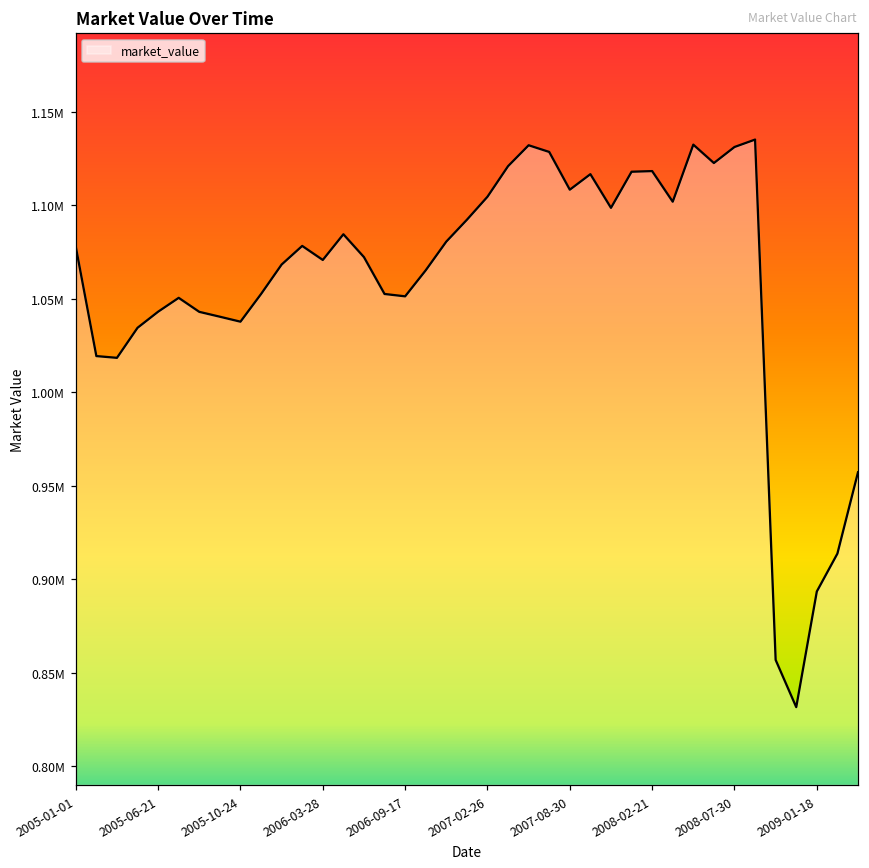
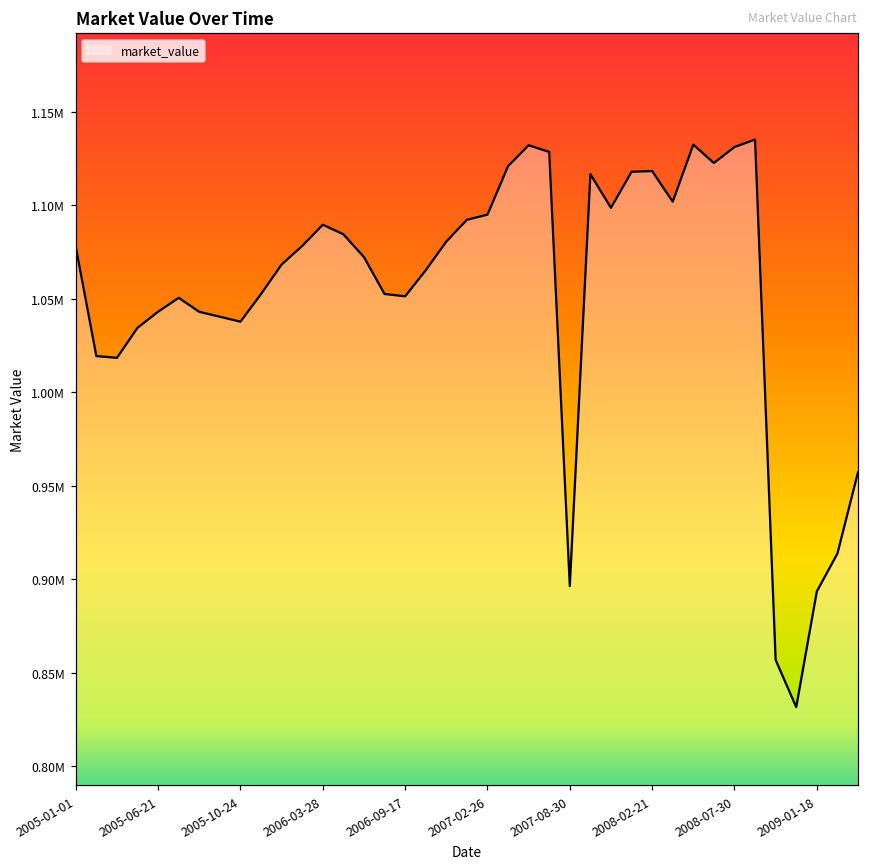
2006-03-28: 1071000 -> 1090000
2007-02-26: 1105000 -> 1095000
2007-08-30: 1108000 -> 896000
